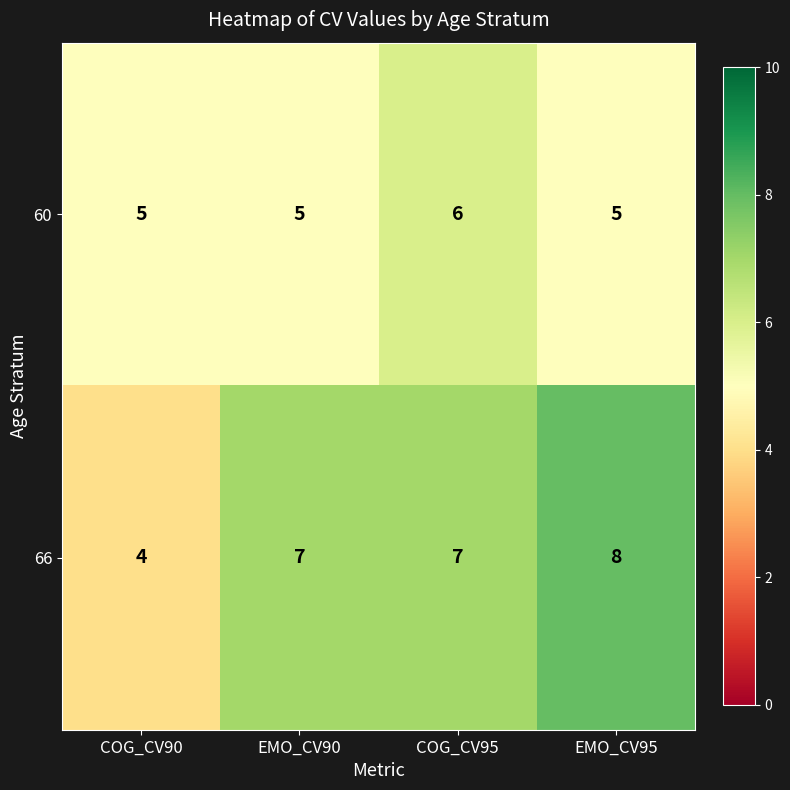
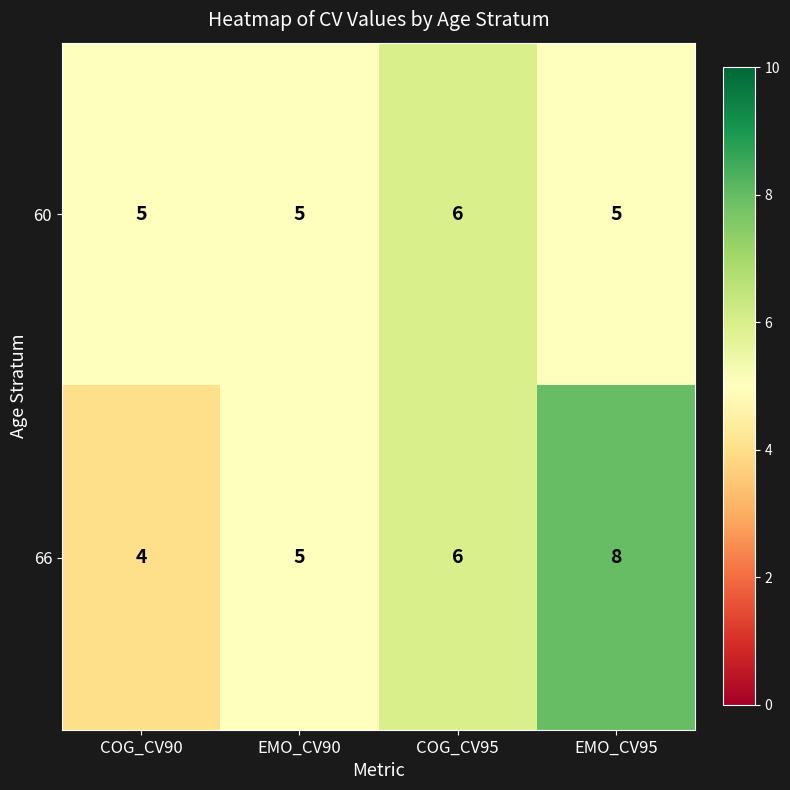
66, EMO_CV90: 7 -> 5
66, COG_CV95: 7 -> 6
